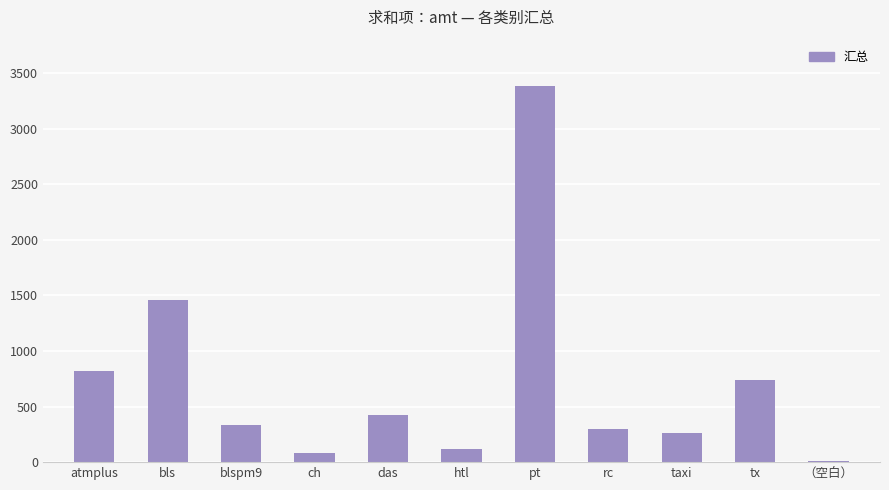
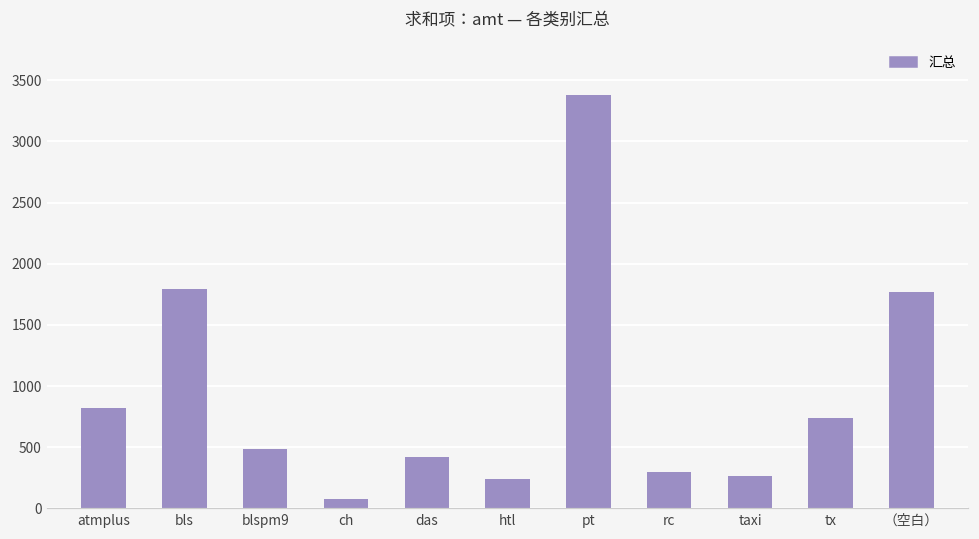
bls: 1460 -> 1790
blspm9: 330 -> 480
htl: 120 -> 240
（空白）: 10 -> 1770
